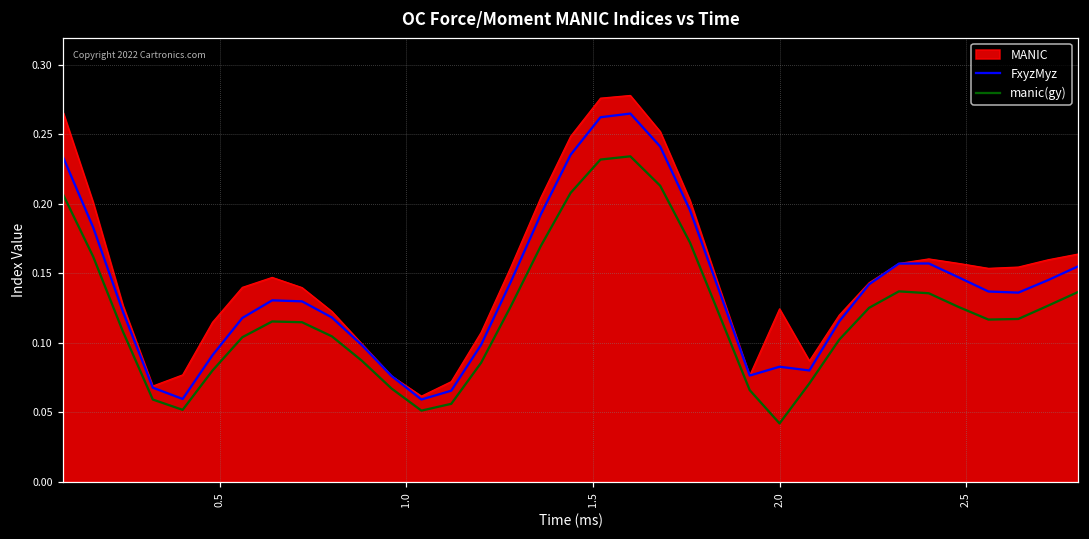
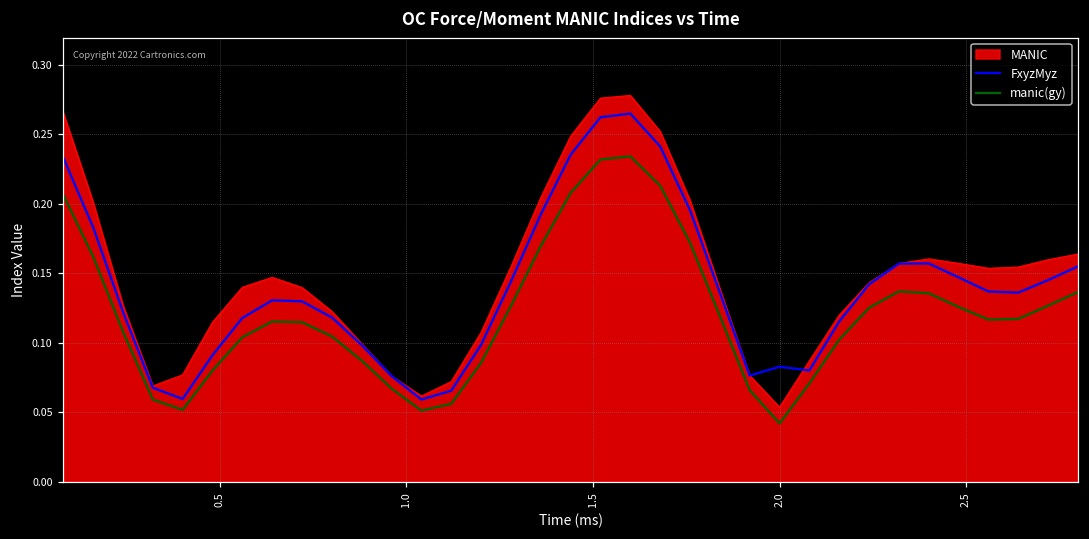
MANIC, 2.0: 0.124 -> 0.054
